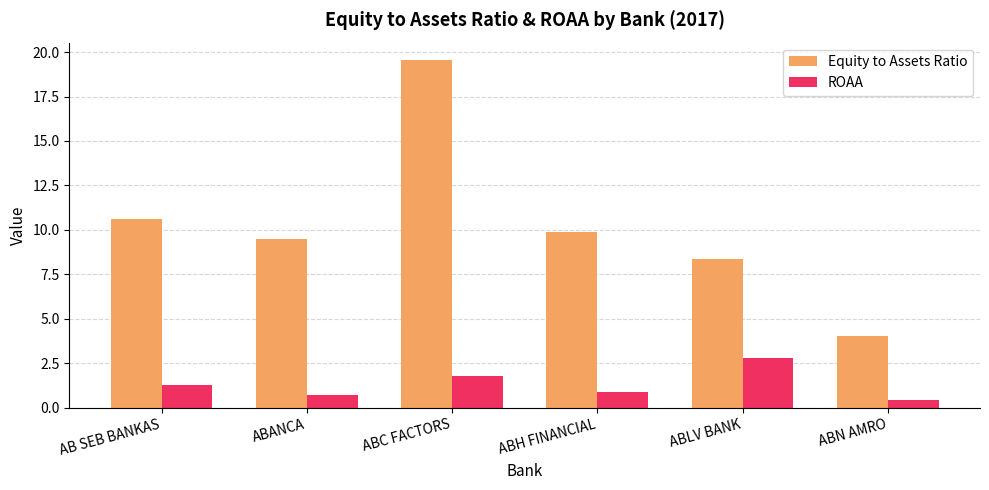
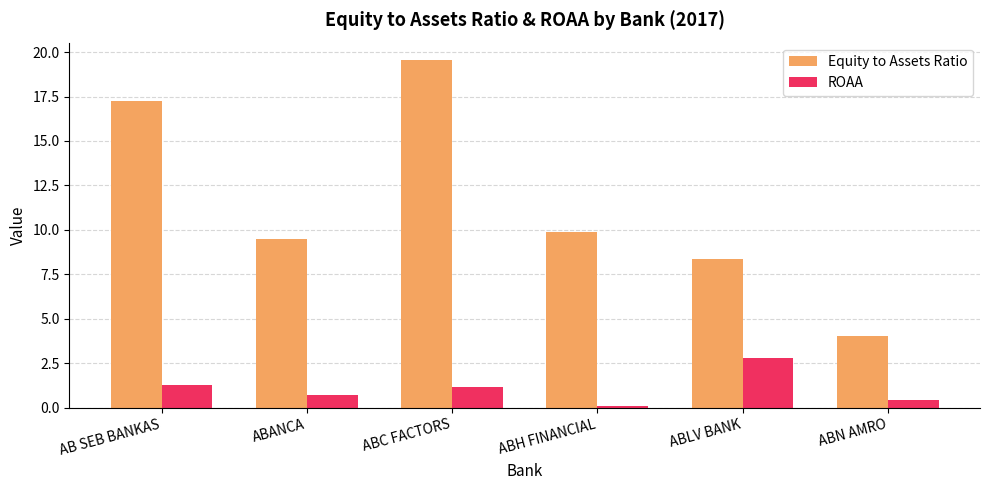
Equity to Assets Ratio, AB SEB BANKAS: 10.6 -> 17.2
ROAA, ABC FACTORS: 1.8 -> 1.2
ROAA, ABH FINANCIAL: 0.9 -> 0.1
